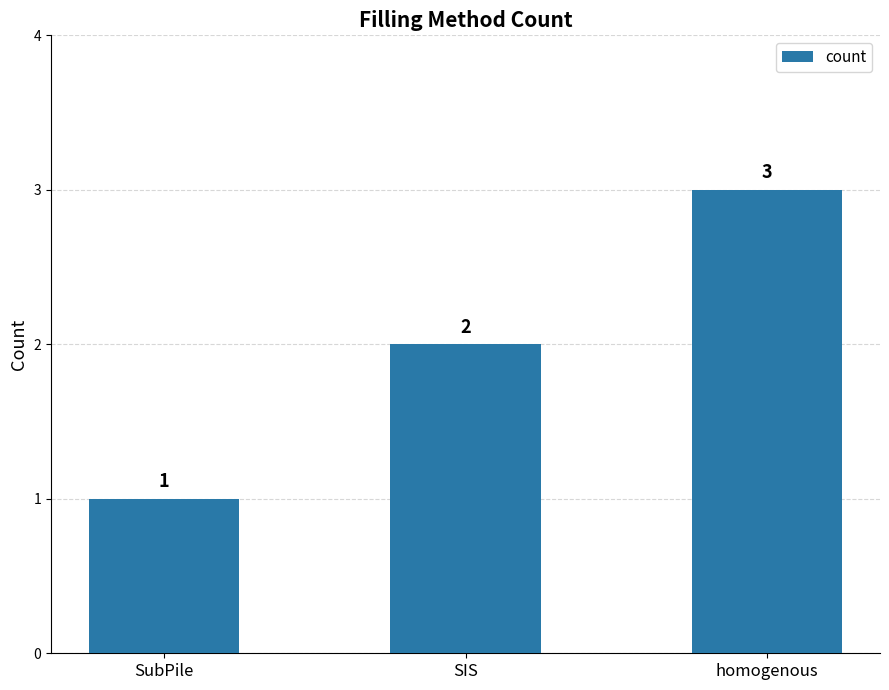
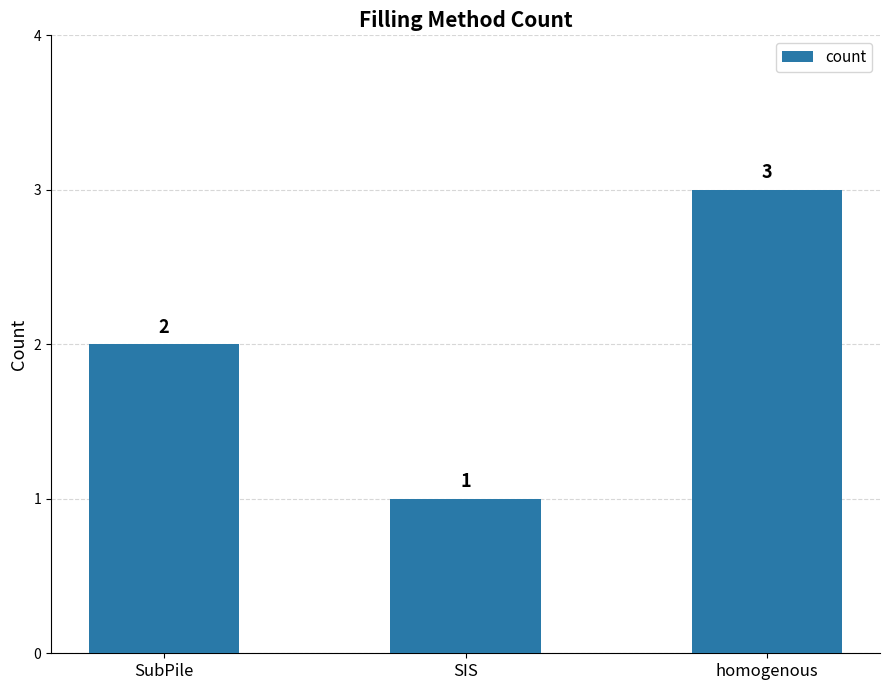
SubPile: 1 -> 2
SIS: 2 -> 1
